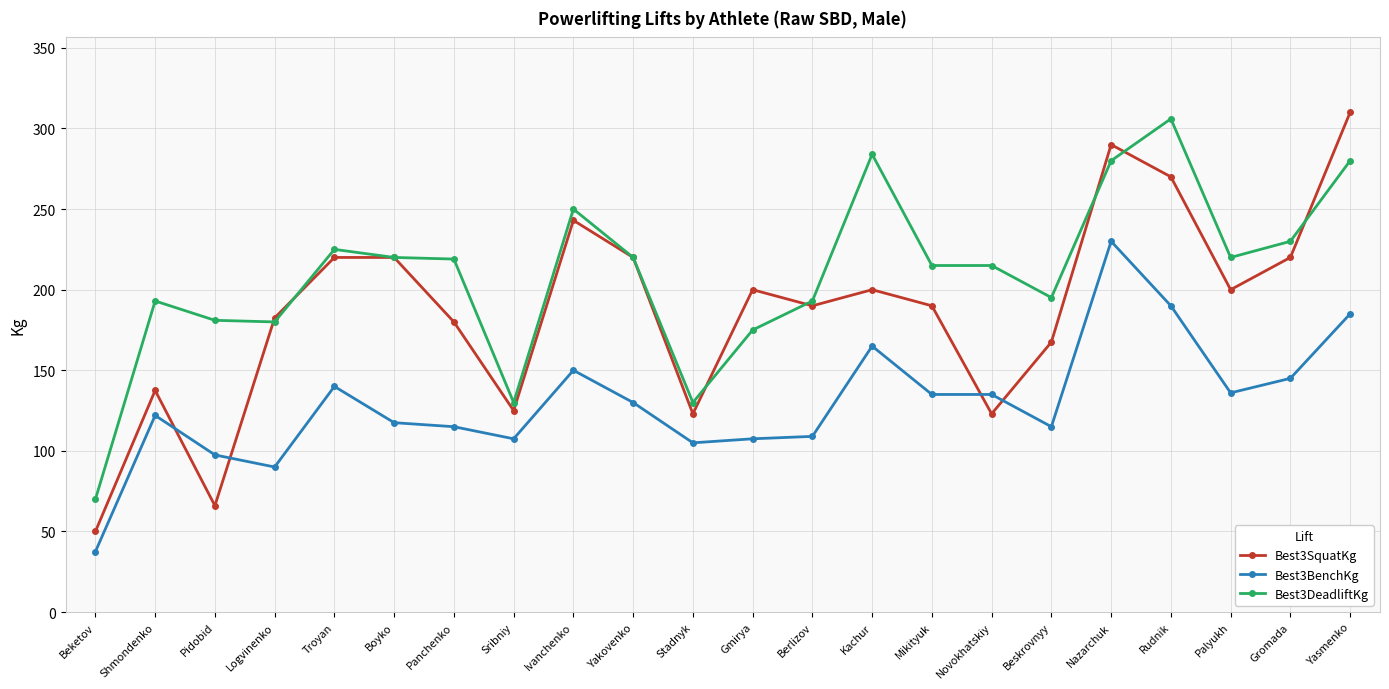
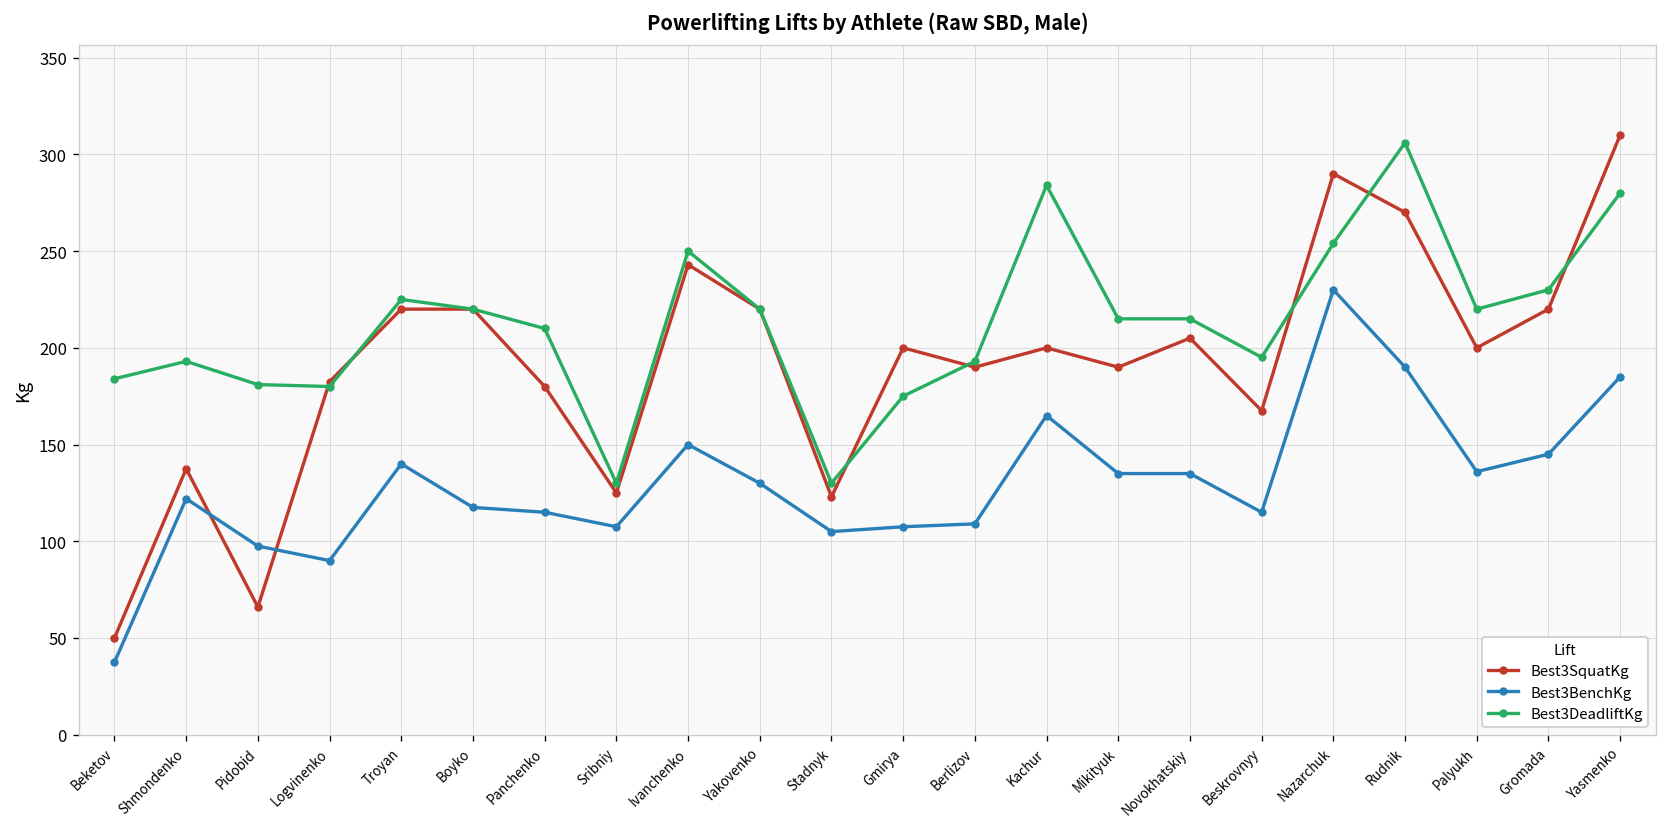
Best3DeadliftKg, Beketov: 70 -> 184
Best3DeadliftKg, Panchenko: 219 -> 210
Best3SquatKg, Novokhatskiy: 123 -> 205
Best3DeadliftKg, Nazarchuk: 280 -> 254
